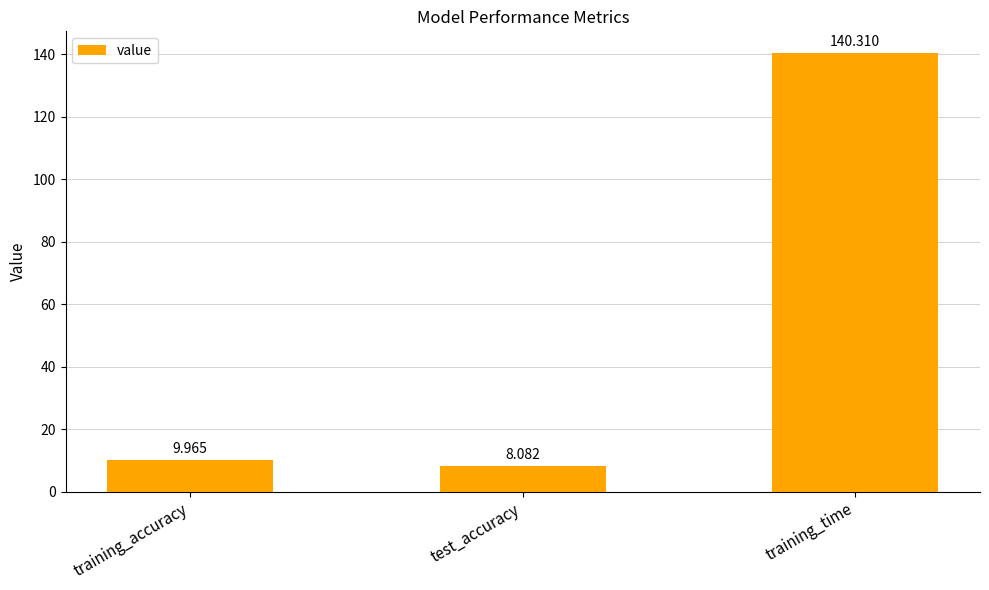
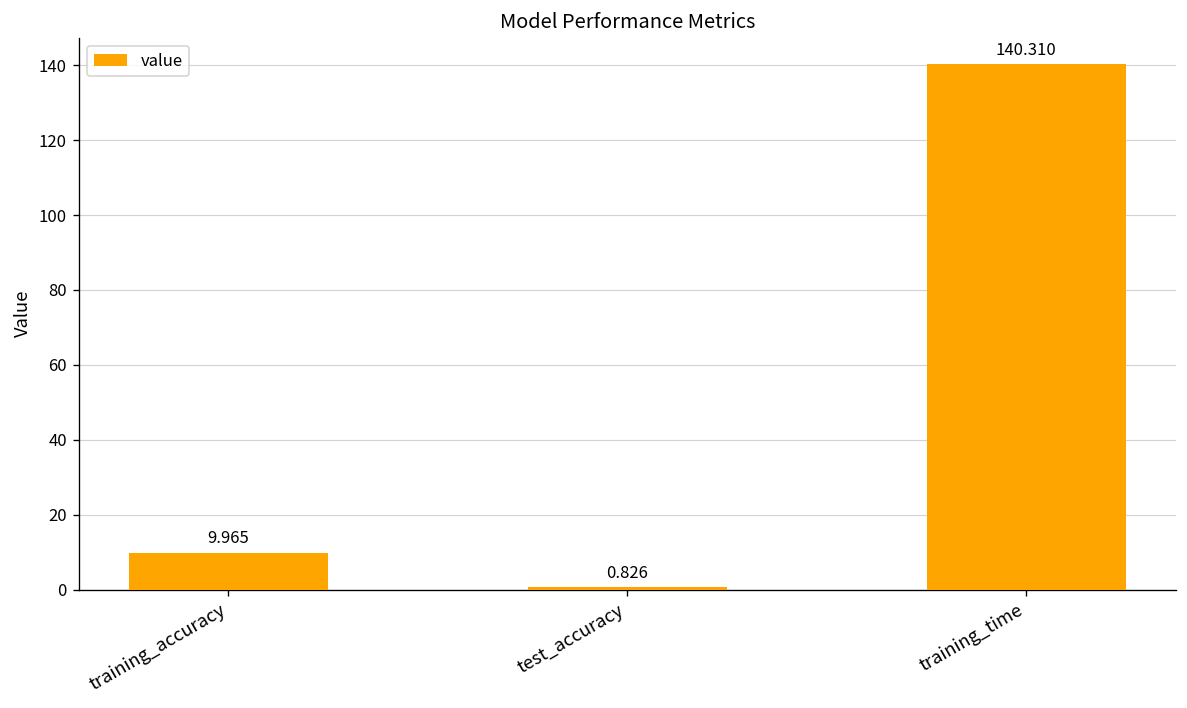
test_accuracy: 8.082 -> 0.826
